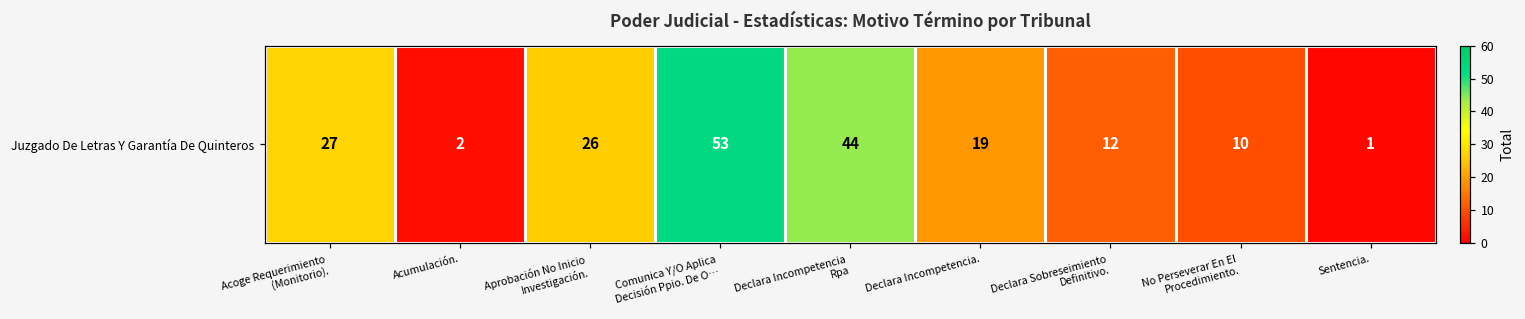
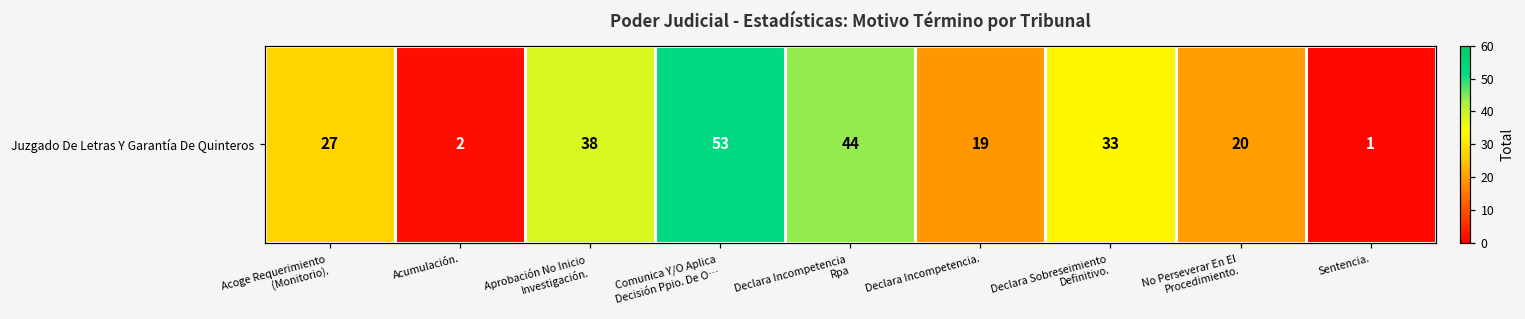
Juzgado De Letras Y Garantía De Quinteros, Aprobación No Inicio Investigación.: 26 -> 38
Juzgado De Letras Y Garantía De Quinteros, Declara Sobreseimiento Definitivo.: 12 -> 33
Juzgado De Letras Y Garantía De Quinteros, No Perseverar En El Procedimiento.: 10 -> 20
